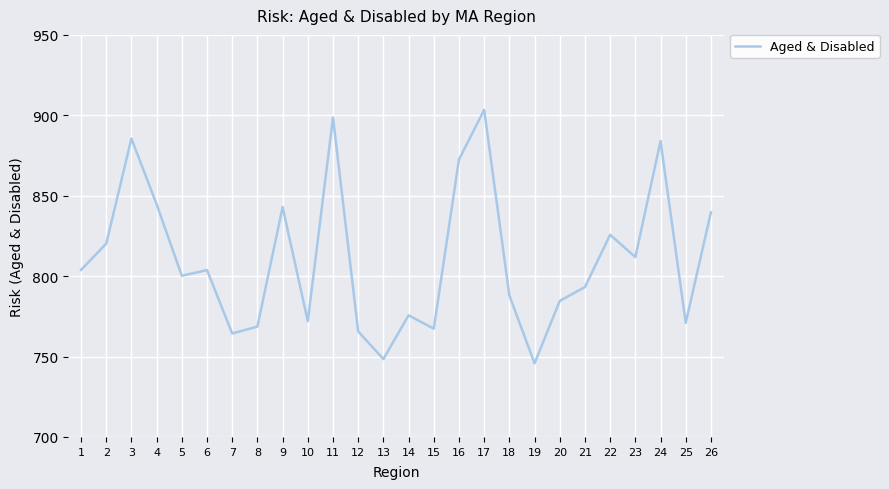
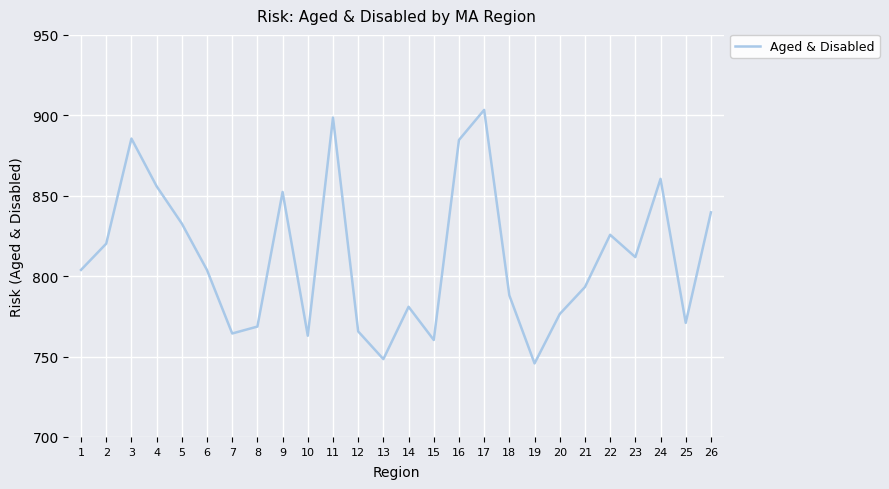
4: 845 -> 856
5: 800 -> 833
9: 843 -> 852
10: 772 -> 763
14: 776 -> 781
15: 767 -> 760
16: 872 -> 885
20: 785 -> 776
24: 884 -> 860
